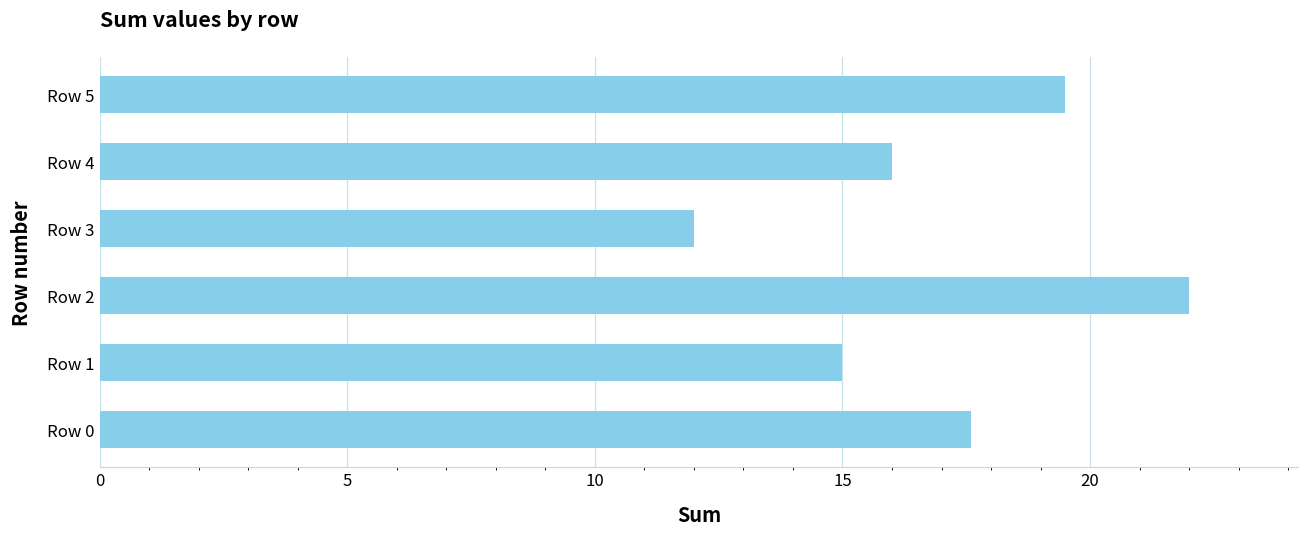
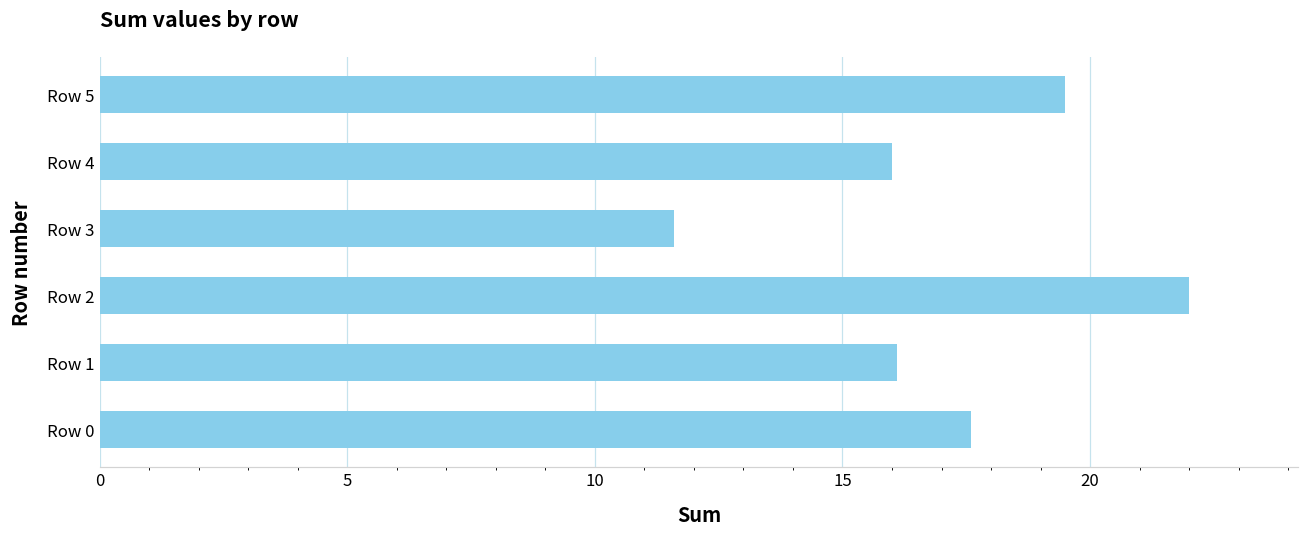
Row 3: 12.0 -> 11.6
Row 1: 15.0 -> 16.1
